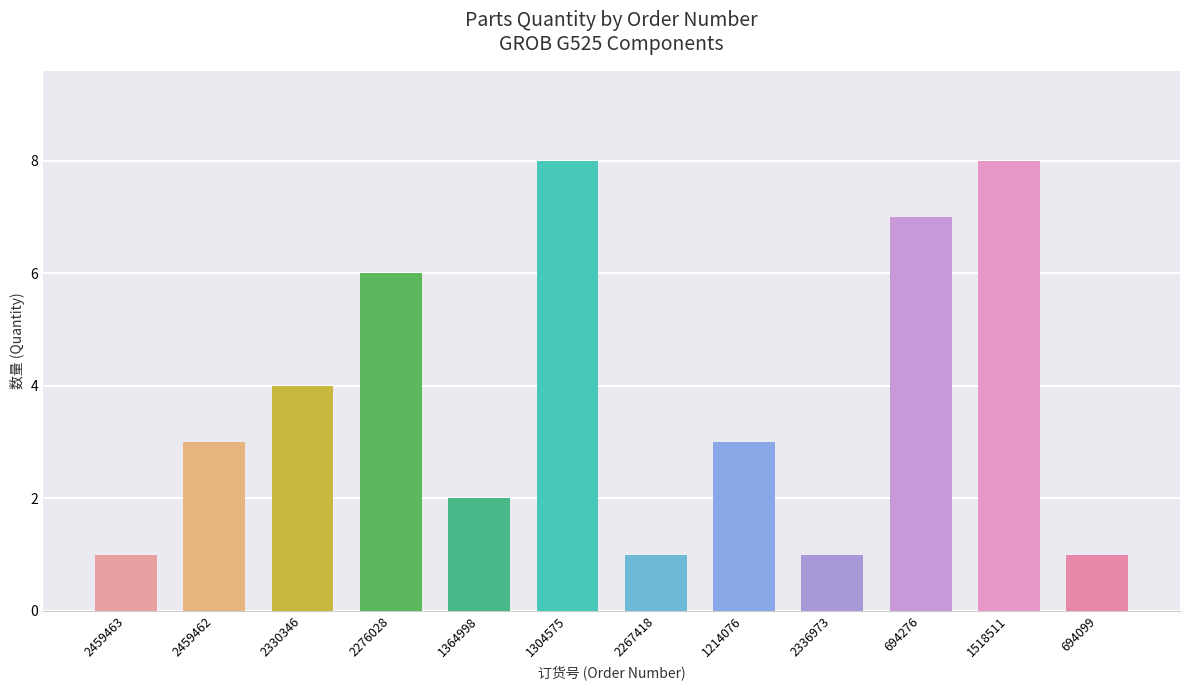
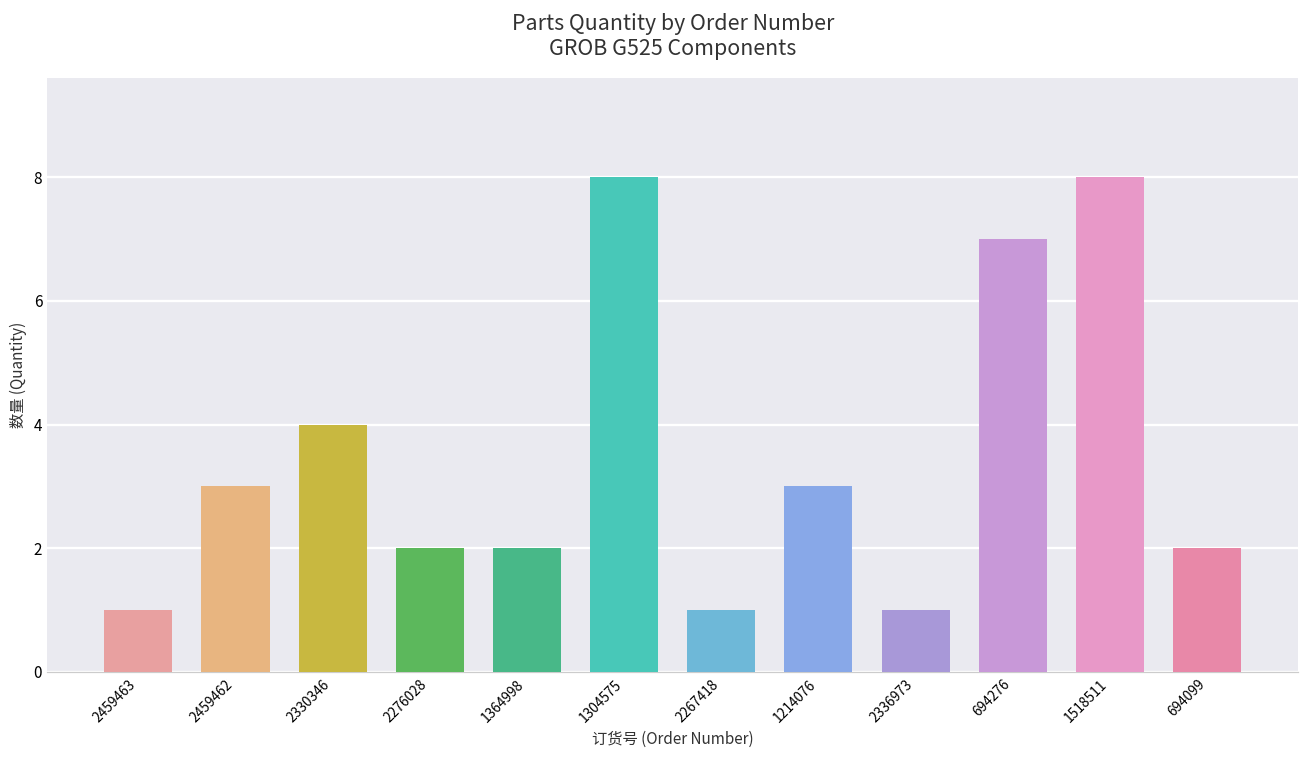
2276028: 6 -> 2
694099: 1 -> 2
